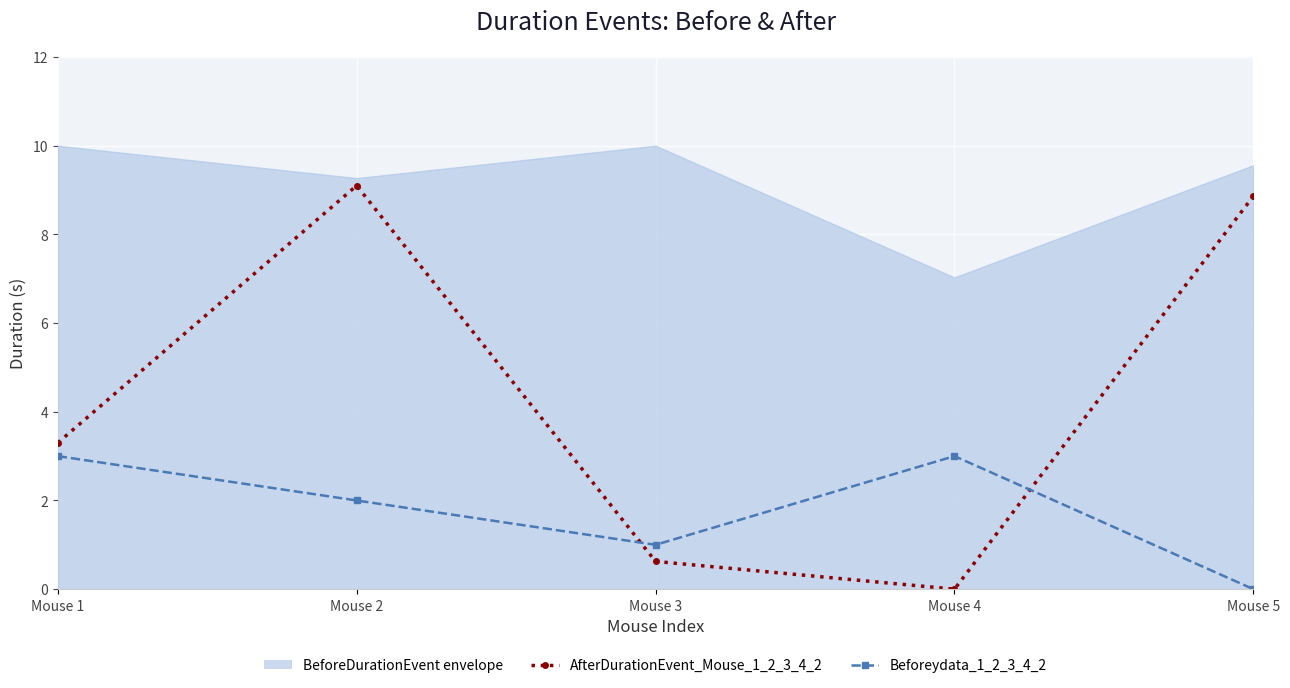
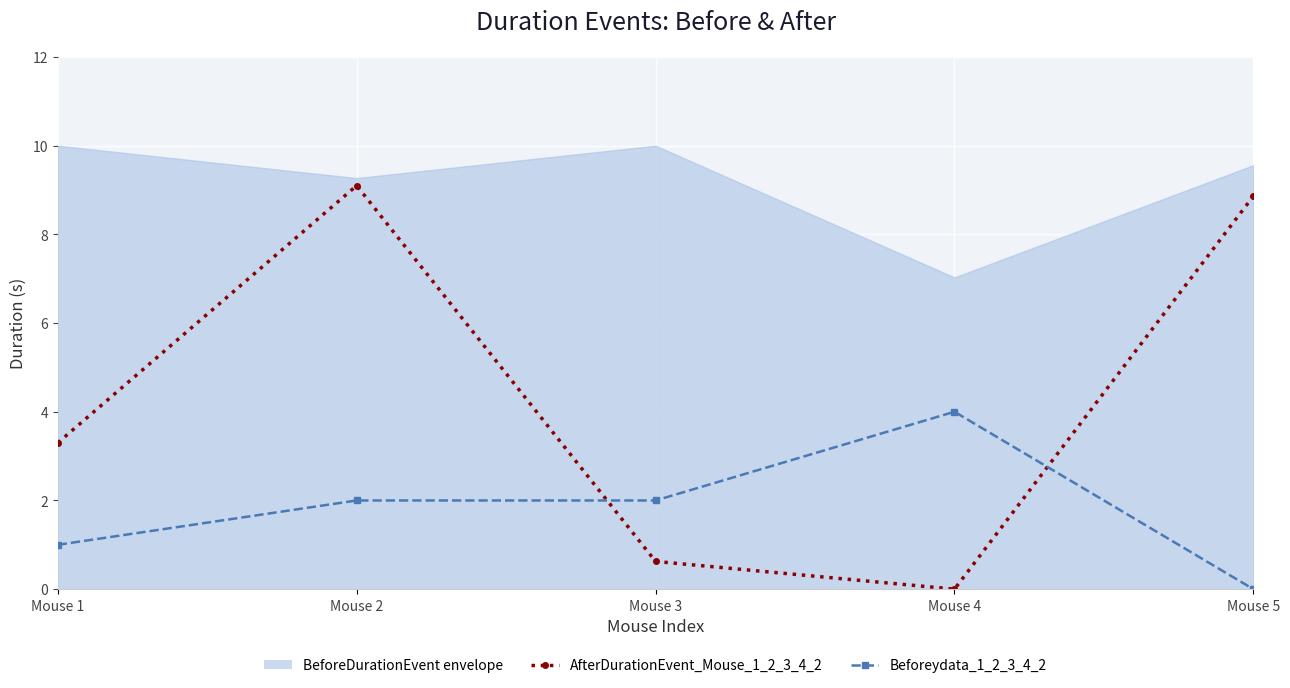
Beforeydata_1_2_3_4_2, Mouse 1: 3 -> 1
Beforeydata_1_2_3_4_2, Mouse 3: 1 -> 2
Beforeydata_1_2_3_4_2, Mouse 4: 3 -> 4
